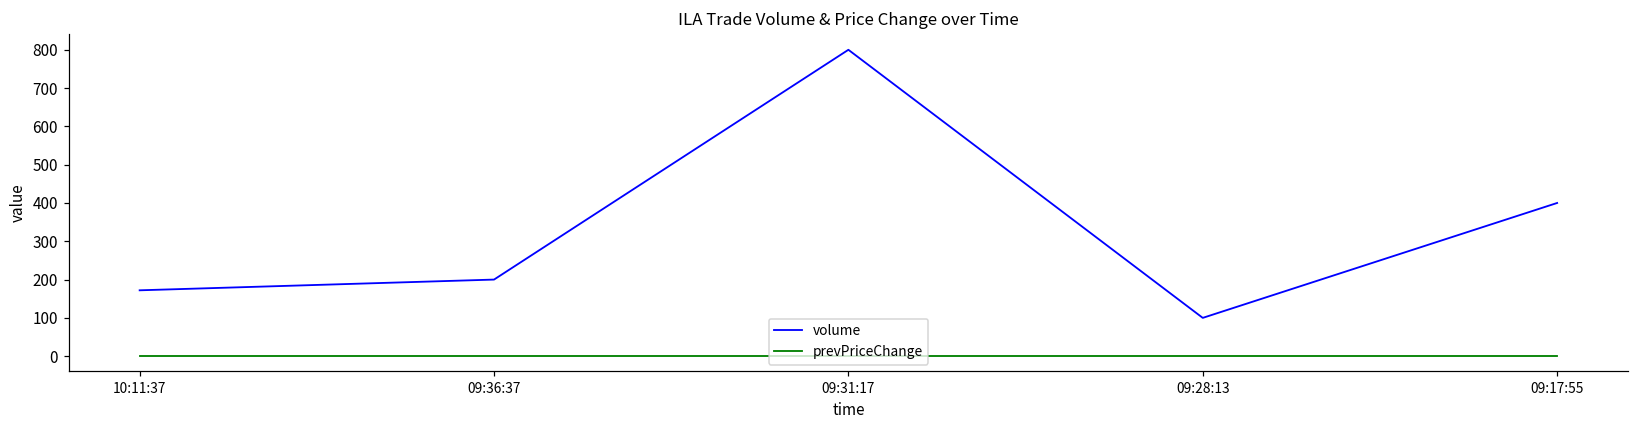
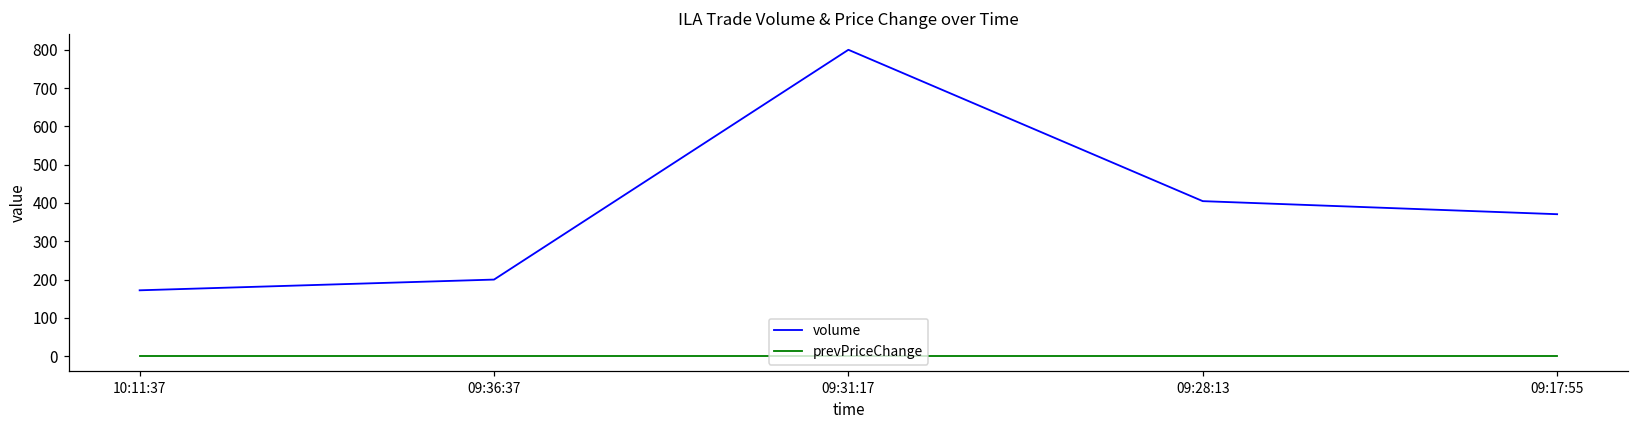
volume, 09:28:13: 100 -> 400
volume, 09:17:55: 400 -> 370
